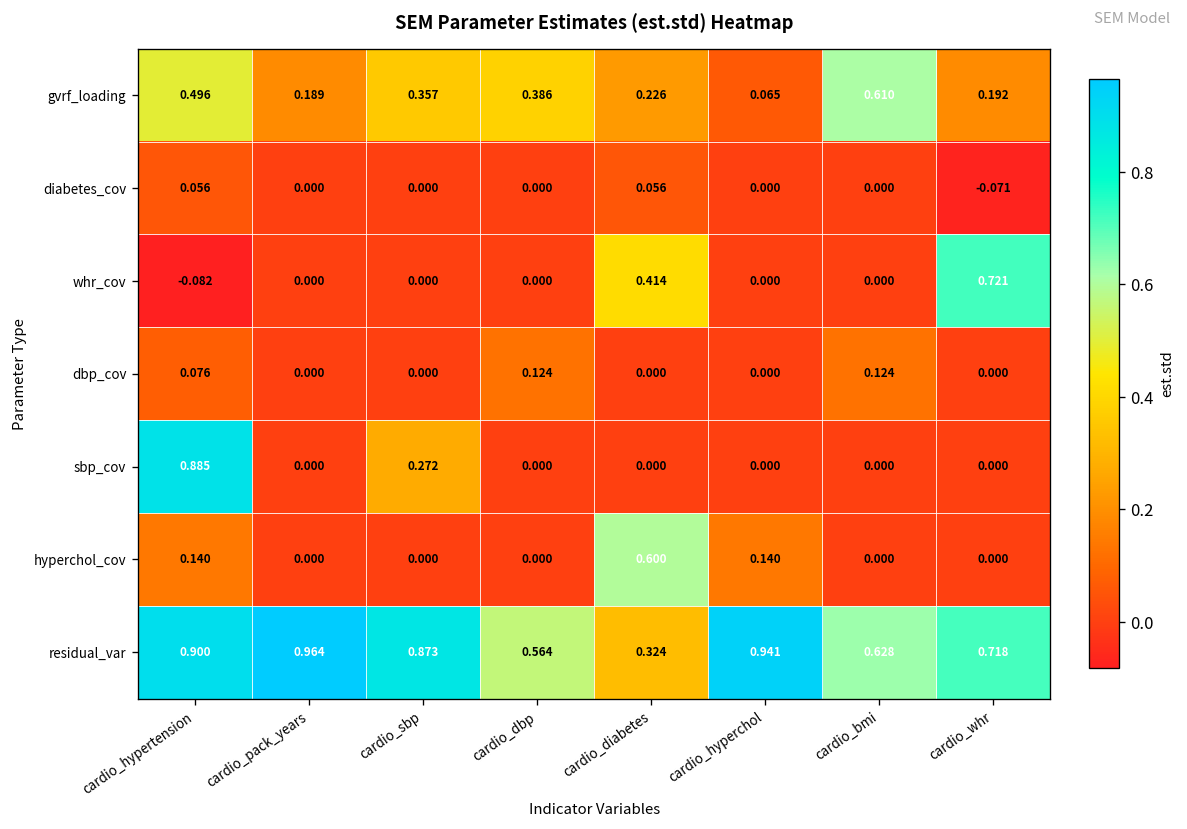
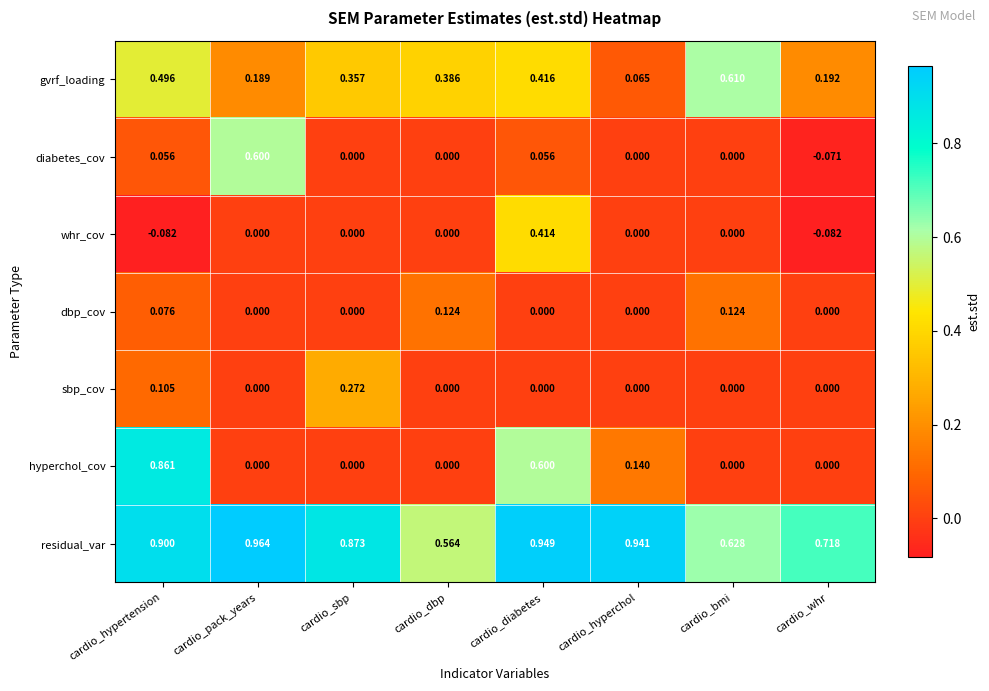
gvrf_loading, cardio_diabetes: 0.226 -> 0.416
diabetes_cov, cardio_pack_years: 0.000 -> 0.600
whr_cov, cardio_whr: 0.721 -> -0.082
sbp_cov, cardio_hypertension: 0.885 -> 0.105
hyperchol_cov, cardio_hypertension: 0.140 -> 0.861
residual_var, cardio_diabetes: 0.324 -> 0.949
